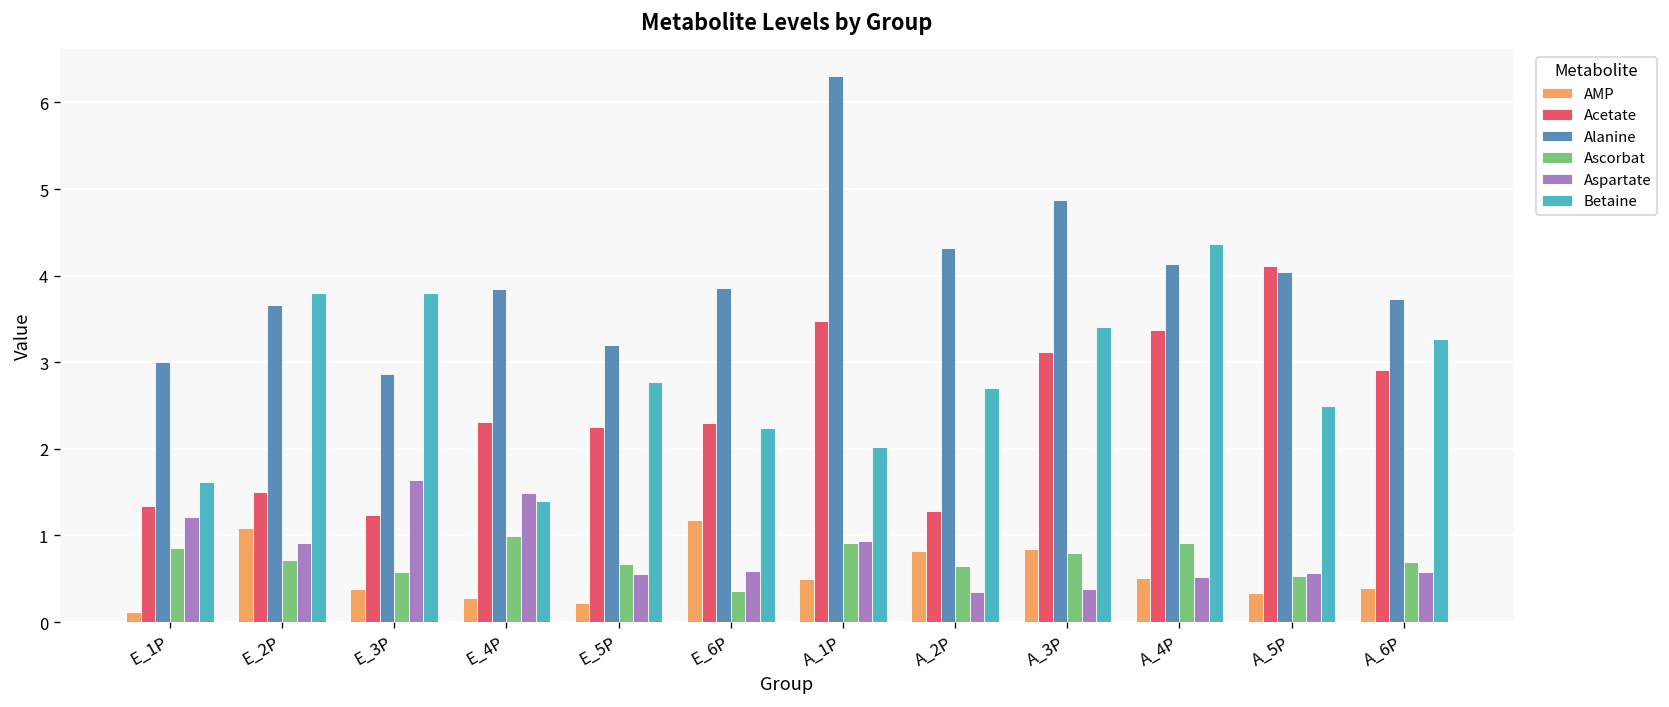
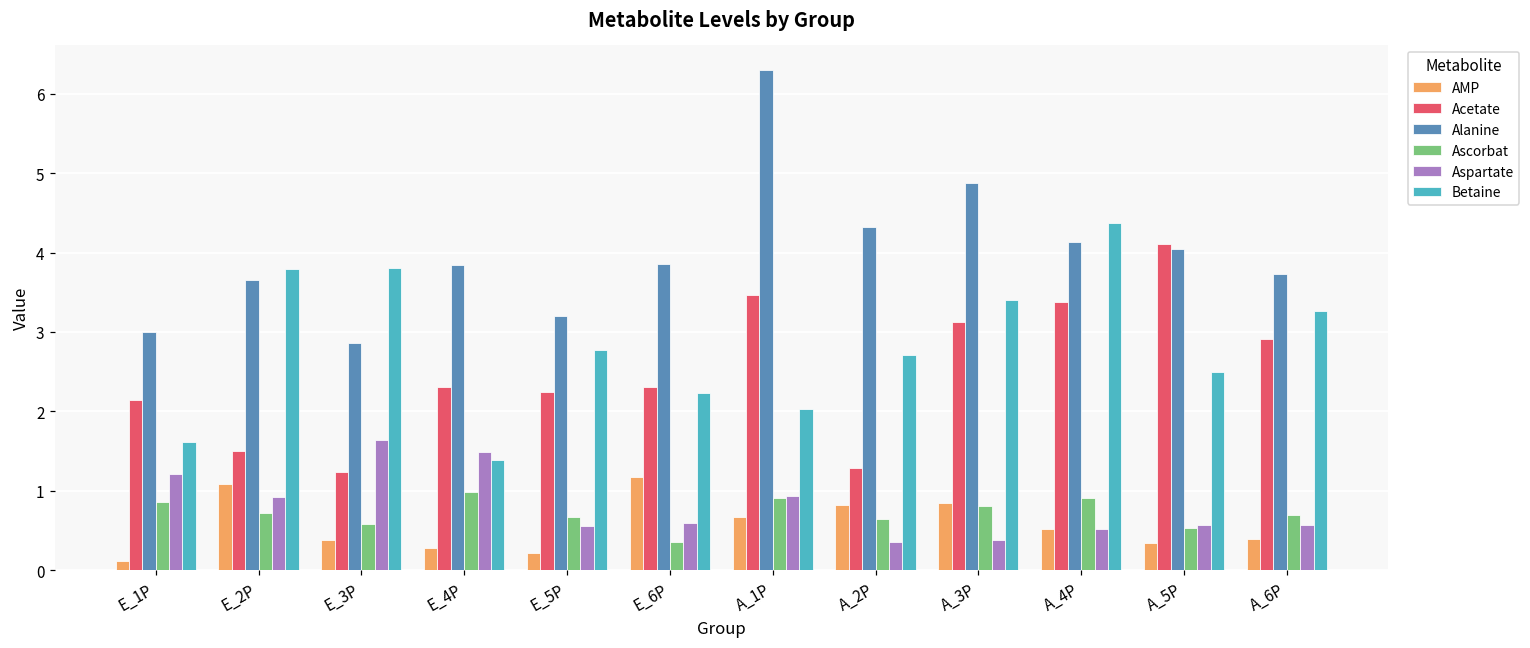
Acetate, E_1P: 1.3 -> 2.1
AMP, A_1P: 0.5 -> 0.7
